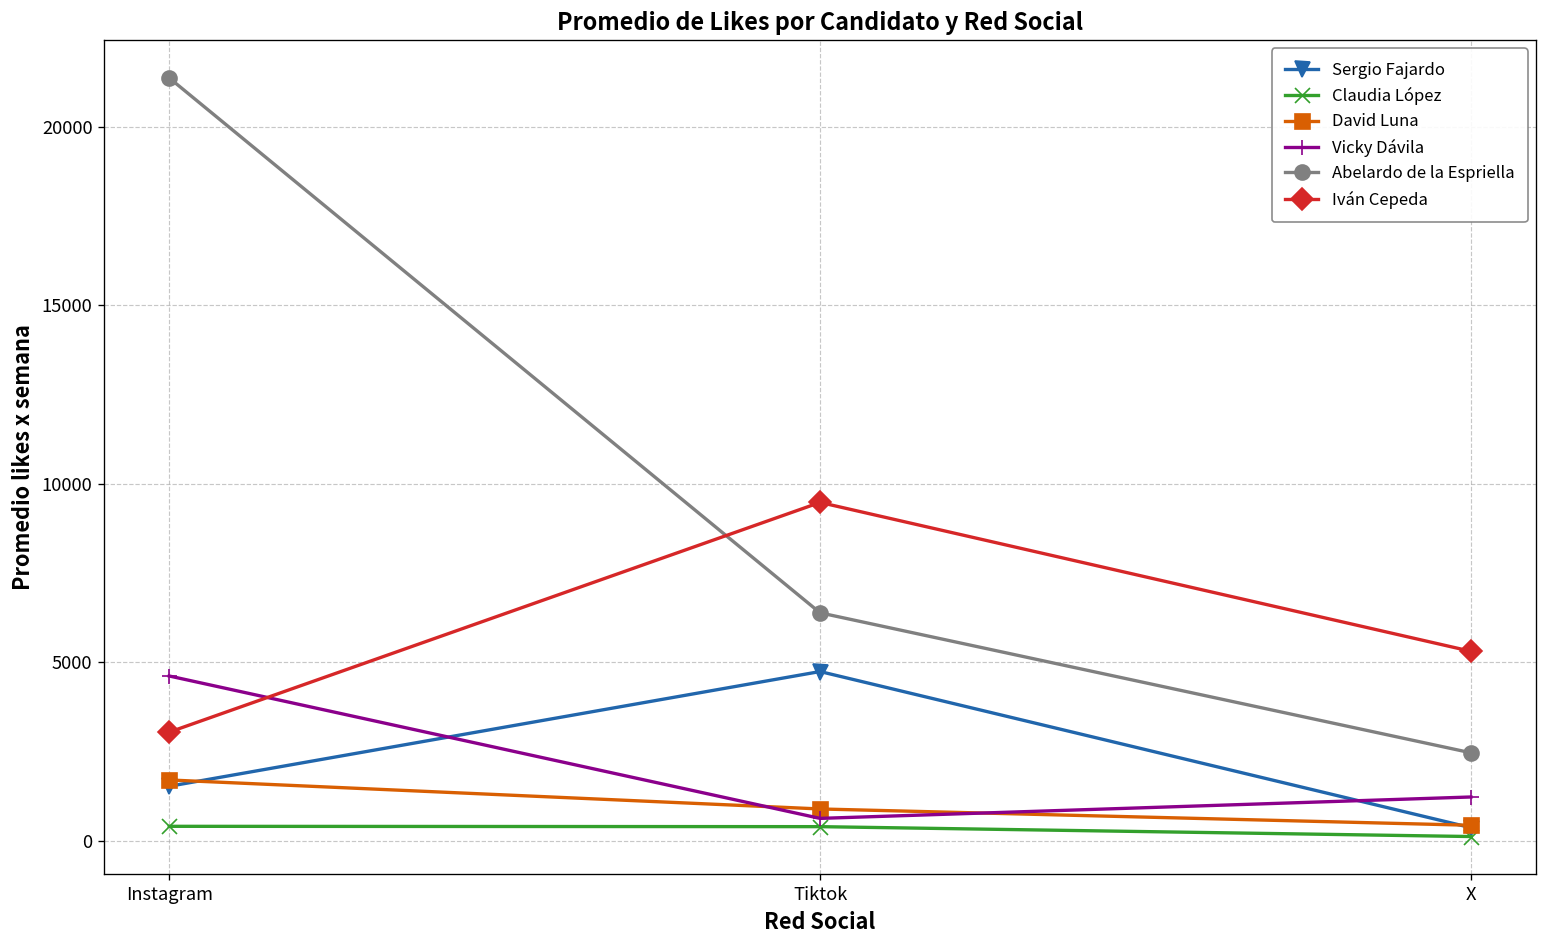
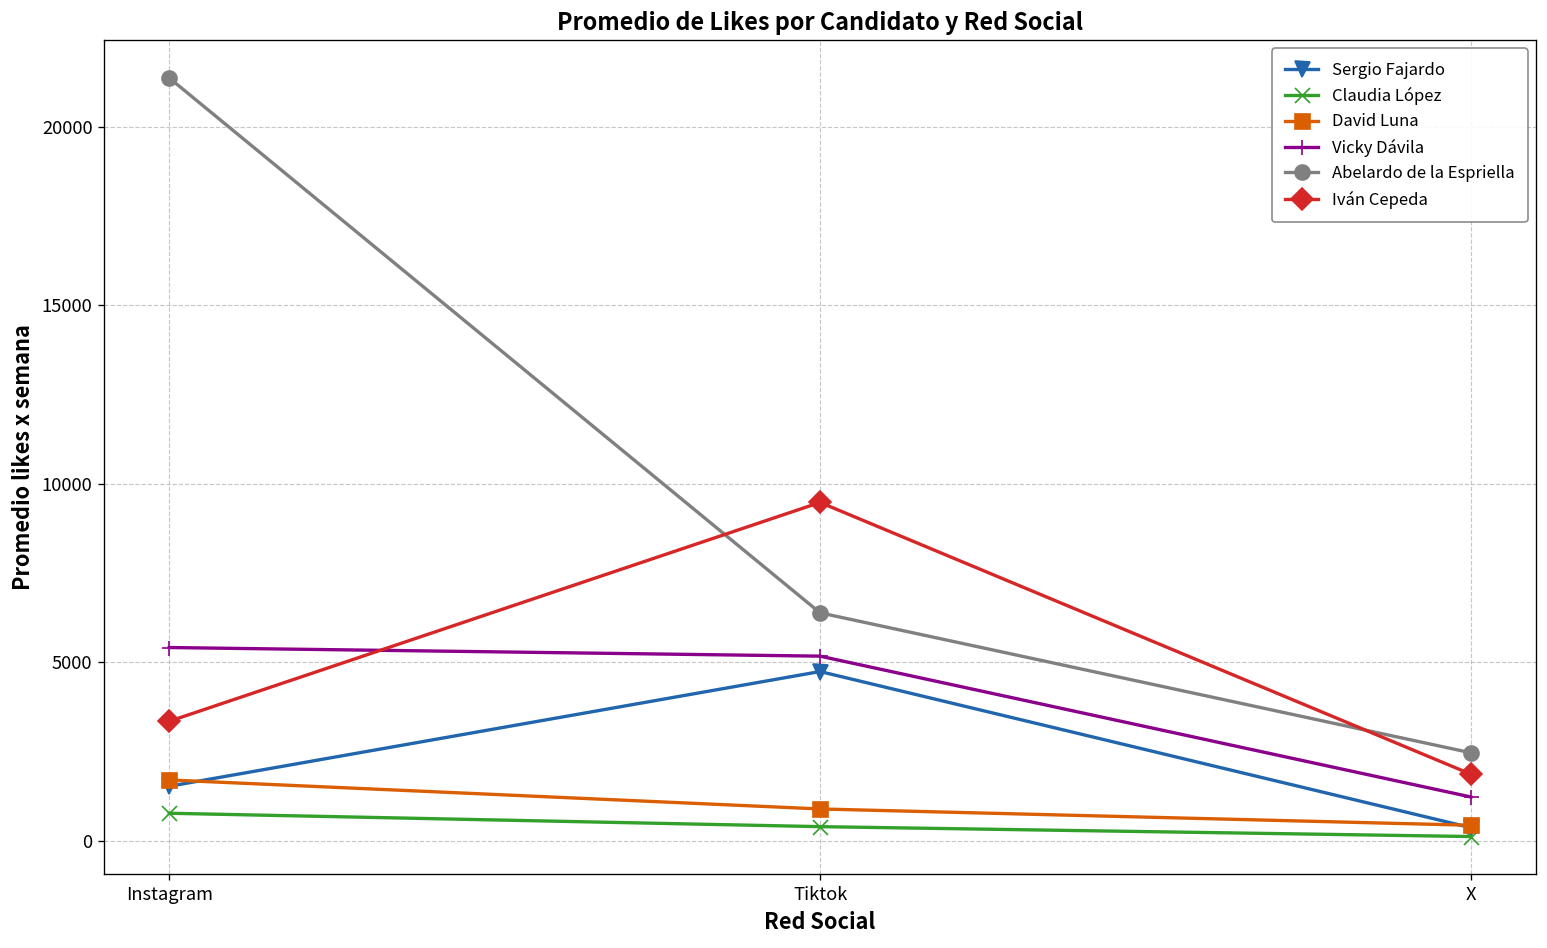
Claudia López, Instagram: 400 -> 800
Vicky Dávila, Instagram: 4600 -> 5400
Iván Cepeda, Instagram: 3000 -> 3300
Vicky Dávila, Tiktok: 600 -> 5200
Iván Cepeda, X: 5300 -> 1900
